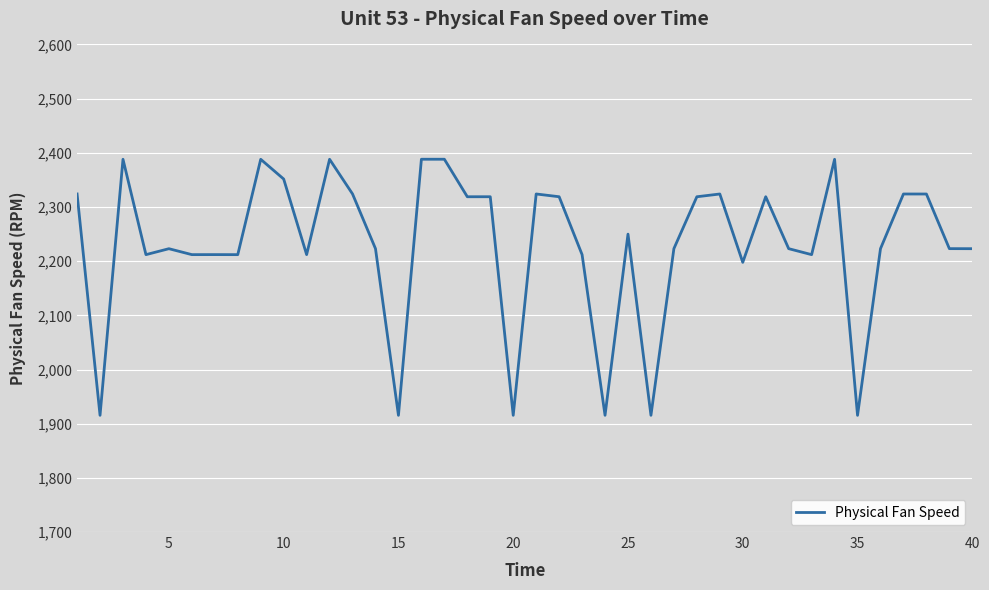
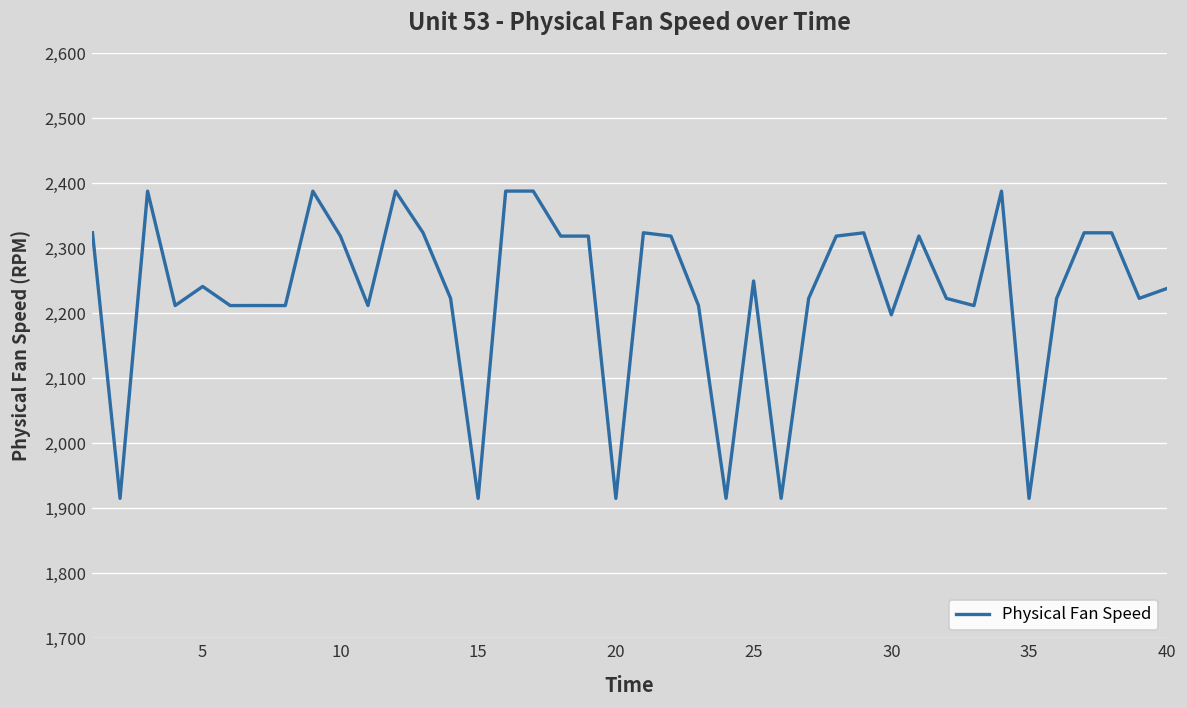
5: 2,220 -> 2,240
10: 2,350 -> 2,320
40: 2,220 -> 2,240
